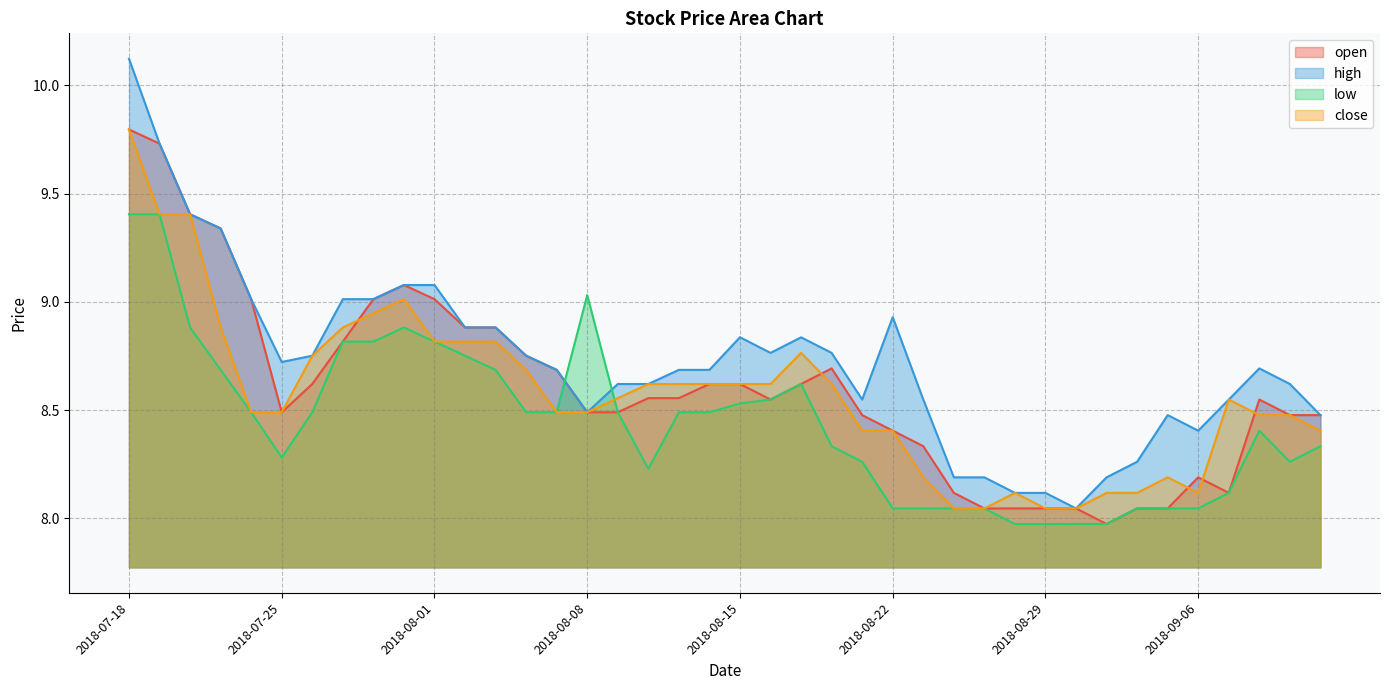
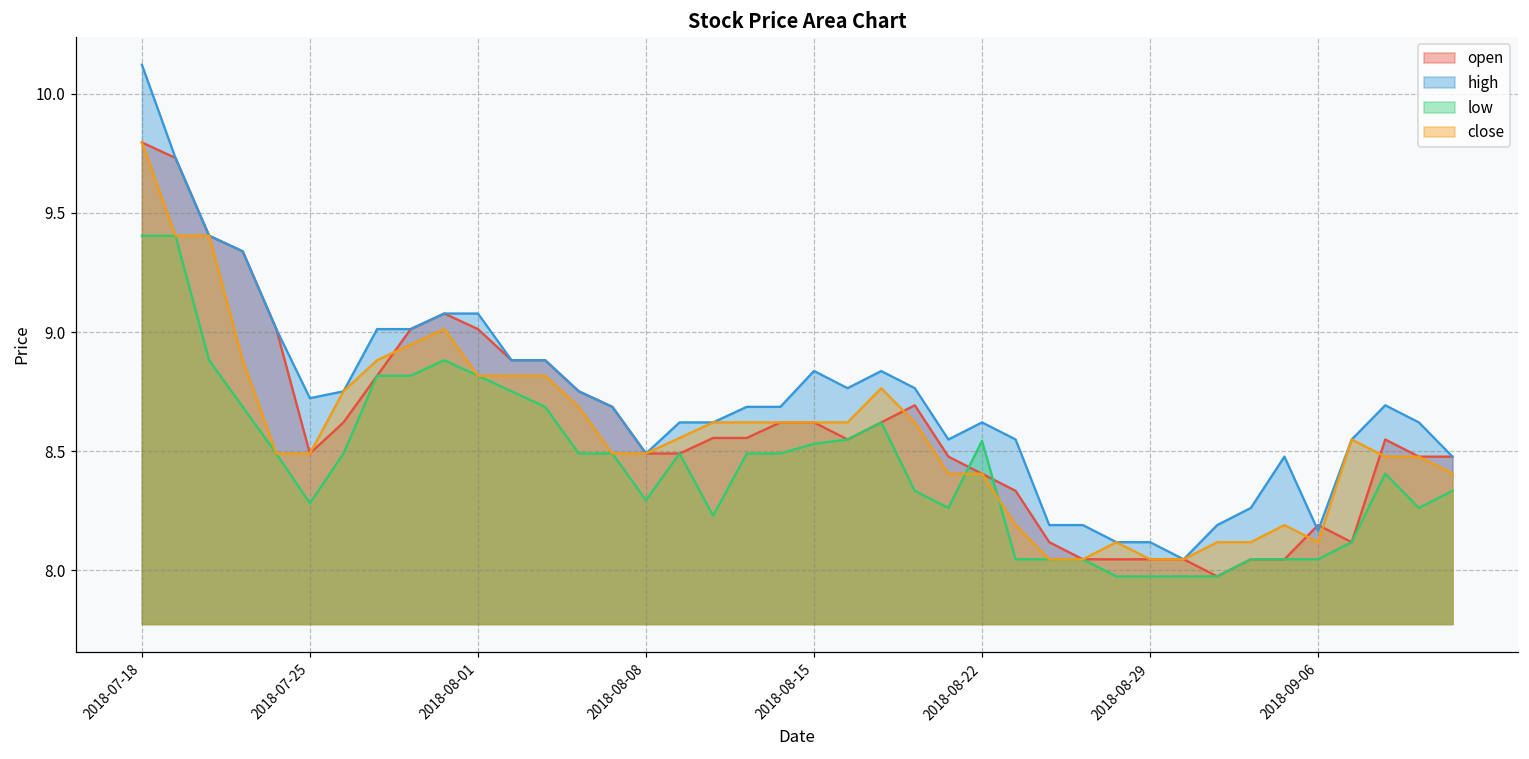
low, 2018-08-08: 9.03 -> 8.29
high, 2018-08-22: 8.93 -> 8.62
low, 2018-08-22: 8.05 -> 8.54
high, 2018-09-06: 8.41 -> 8.17
